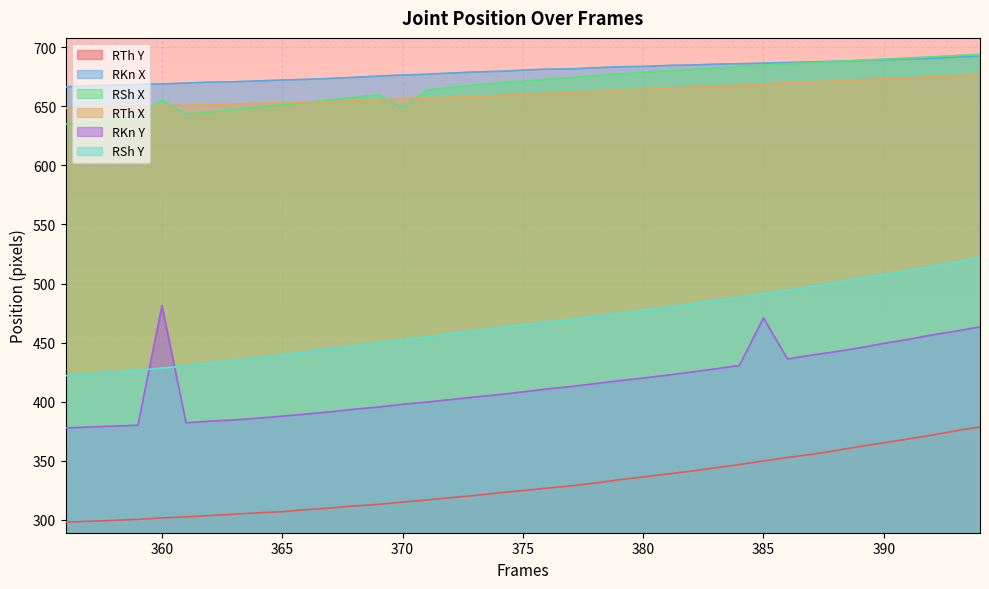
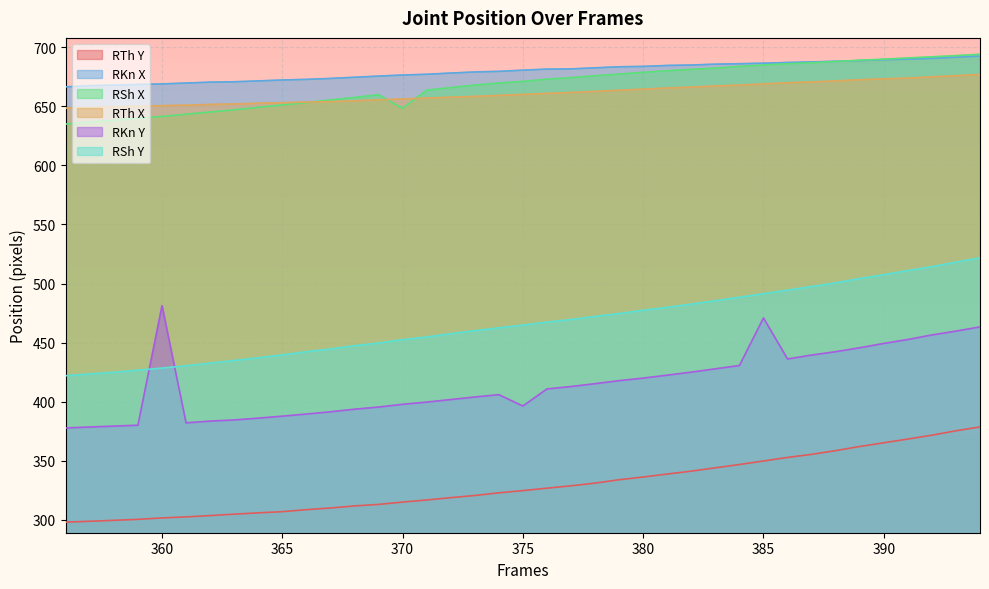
RSh X, 360: 655 -> 641
RKn Y, 375: 408 -> 396
